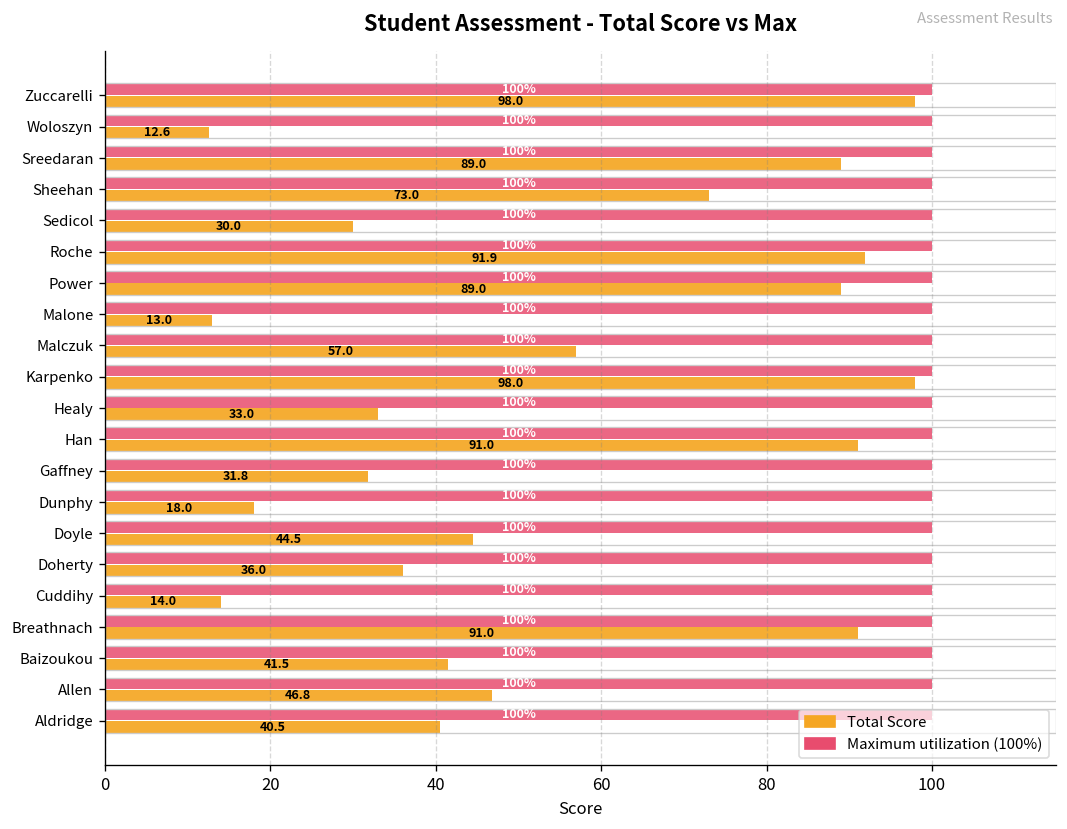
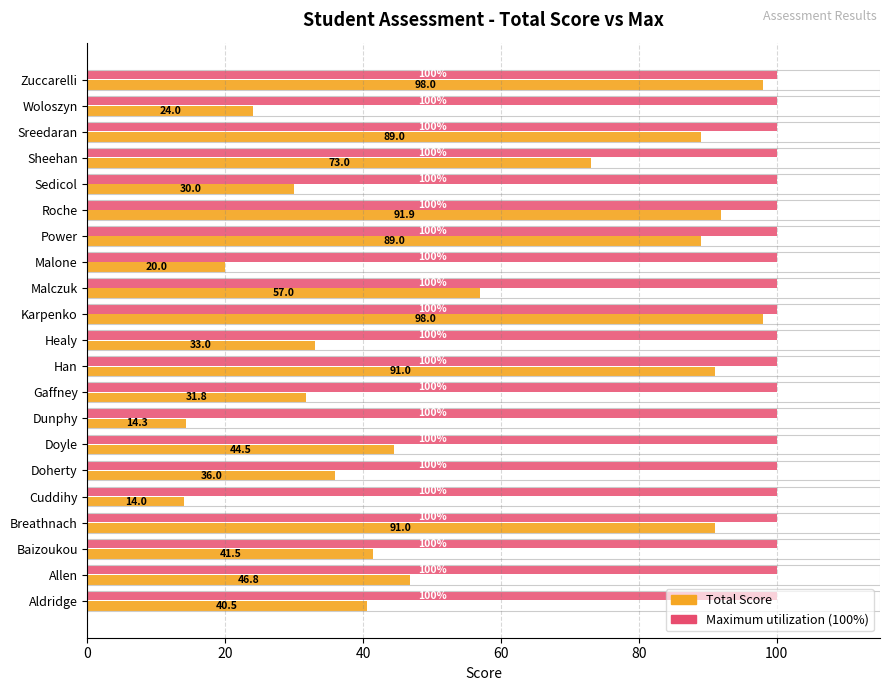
Total Score, Woloszyn: 12.6 -> 24.0
Total Score, Malone: 13.0 -> 20.0
Total Score, Dunphy: 18.0 -> 14.3
